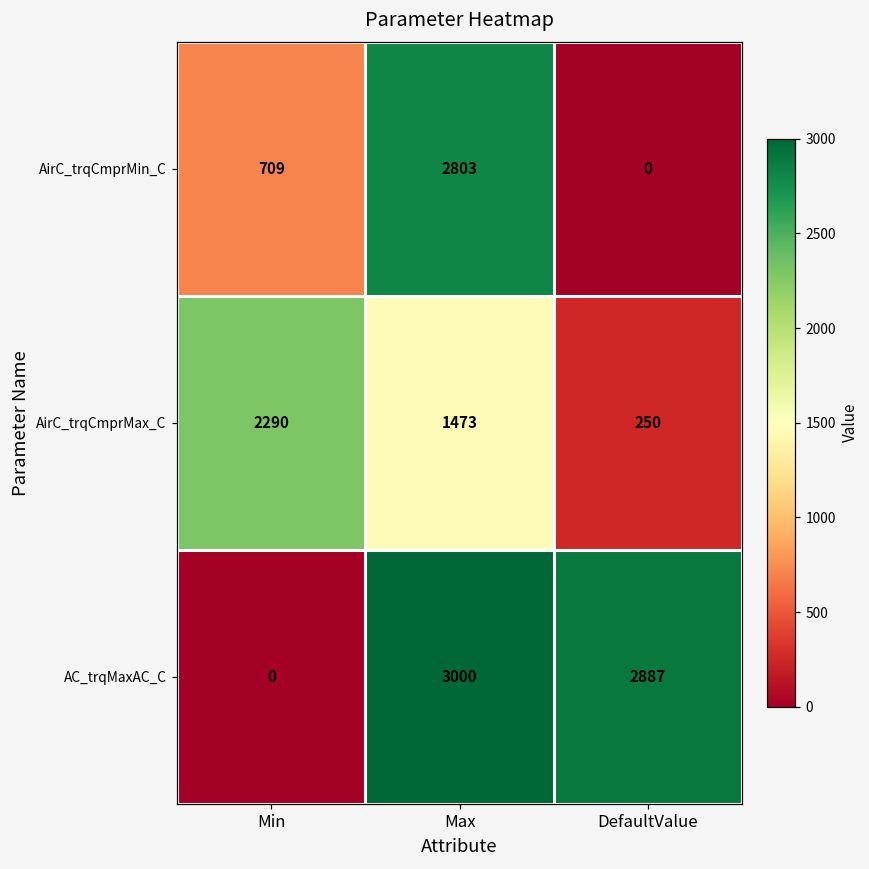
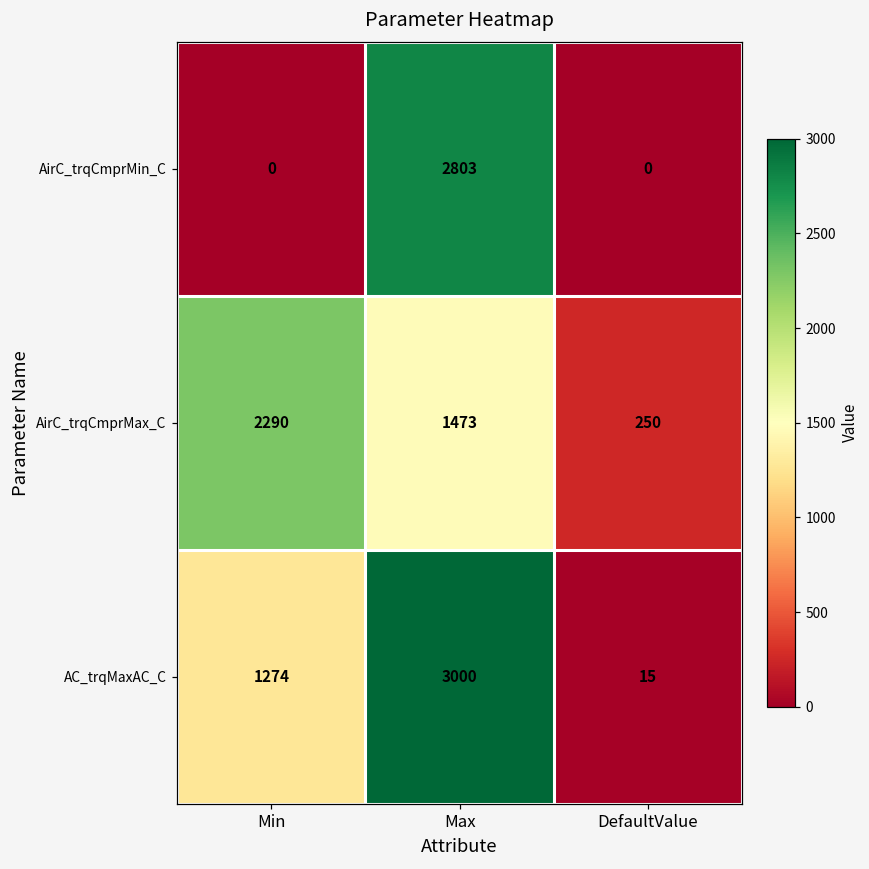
AirC_trqCmprMin_C, Min: 709 -> 0
AC_trqMaxAC_C, Min: 0 -> 1274
AC_trqMaxAC_C, DefaultValue: 2887 -> 15
